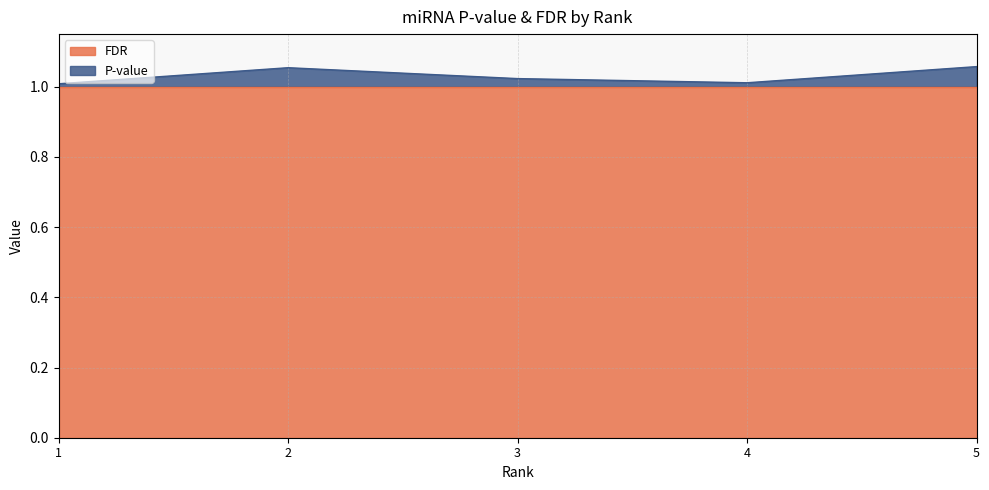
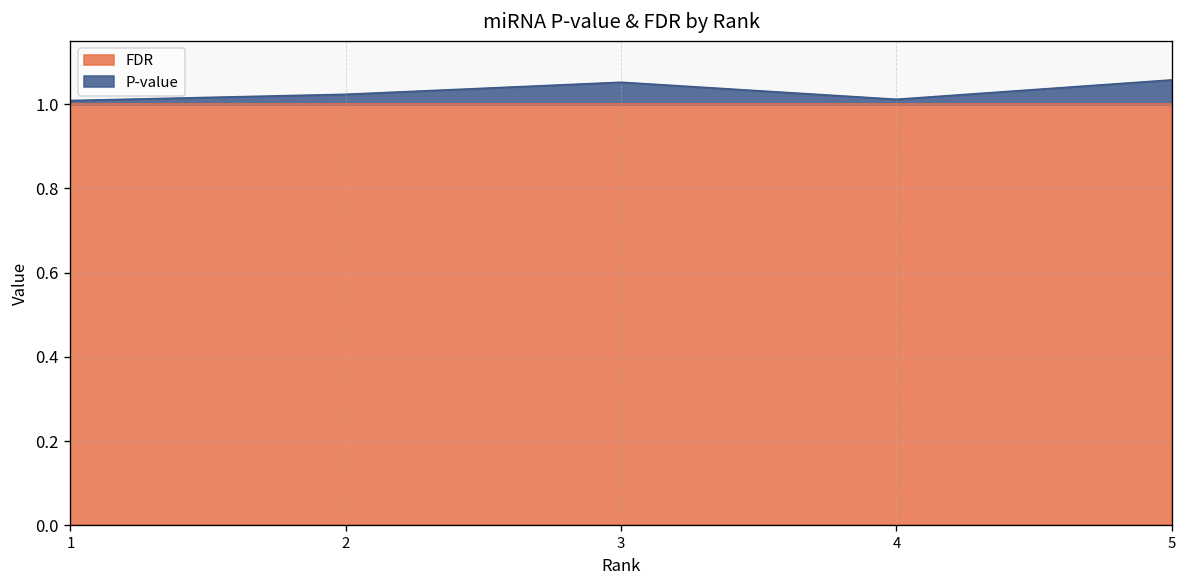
P-value, 2: 1.05 -> 1.02
P-value, 3: 1.02 -> 1.05
